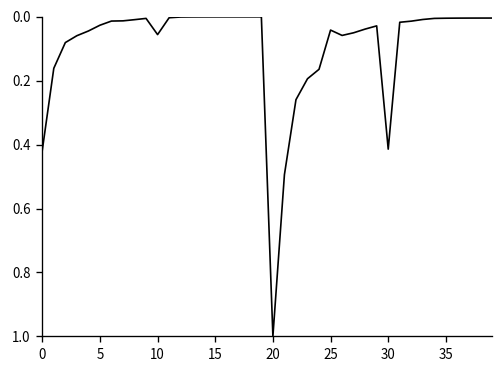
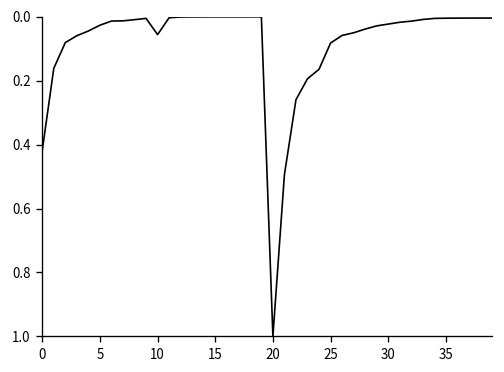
25: 0.04 -> 0.08
30: 0.41 -> 0.02
